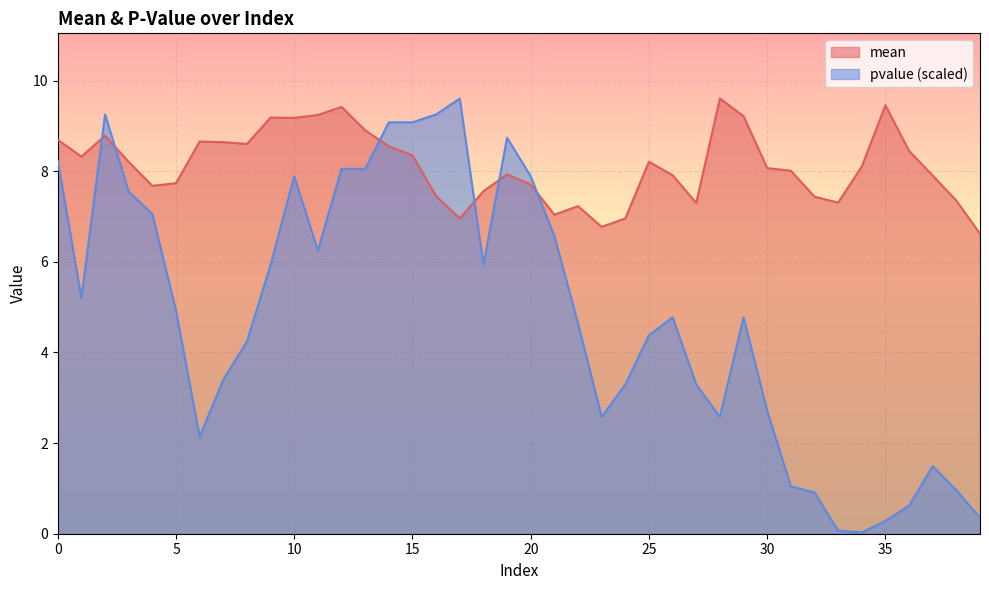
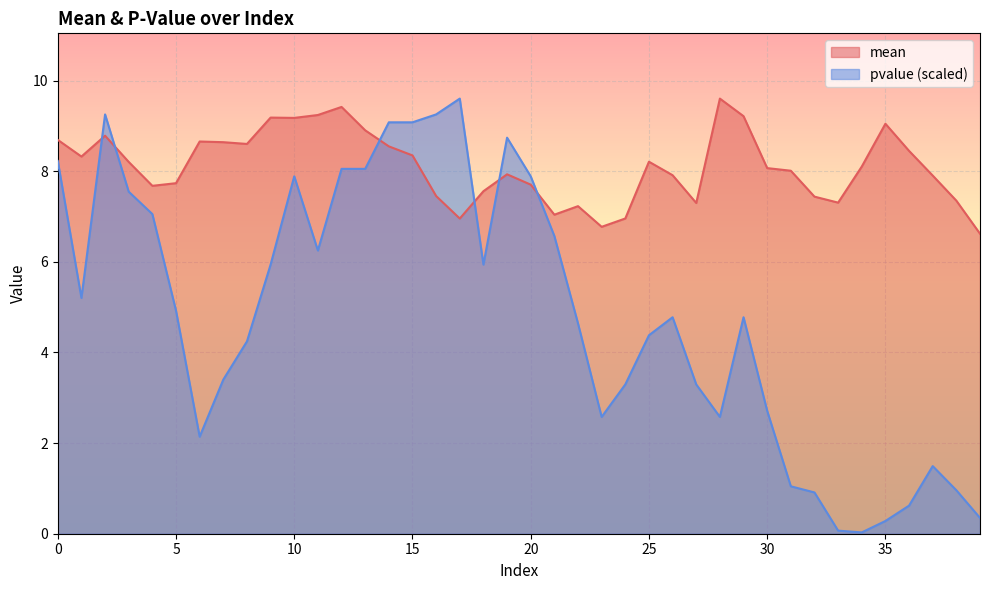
mean, 35: 9.5 -> 9.0
